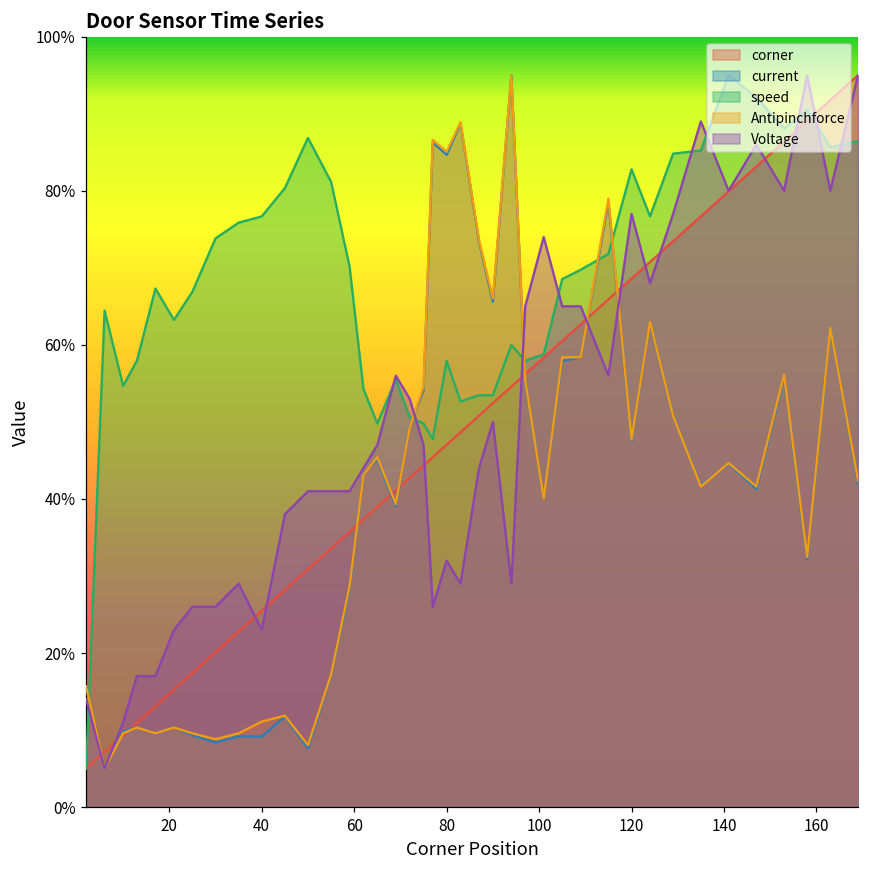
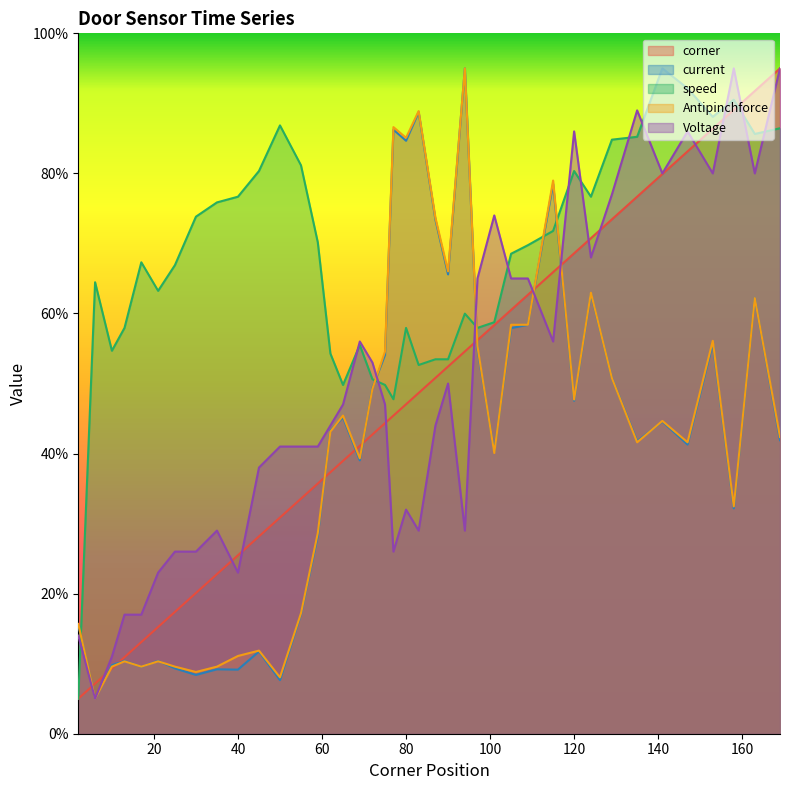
speed, 120: 83% -> 80%
Voltage, 120: 77% -> 86%
